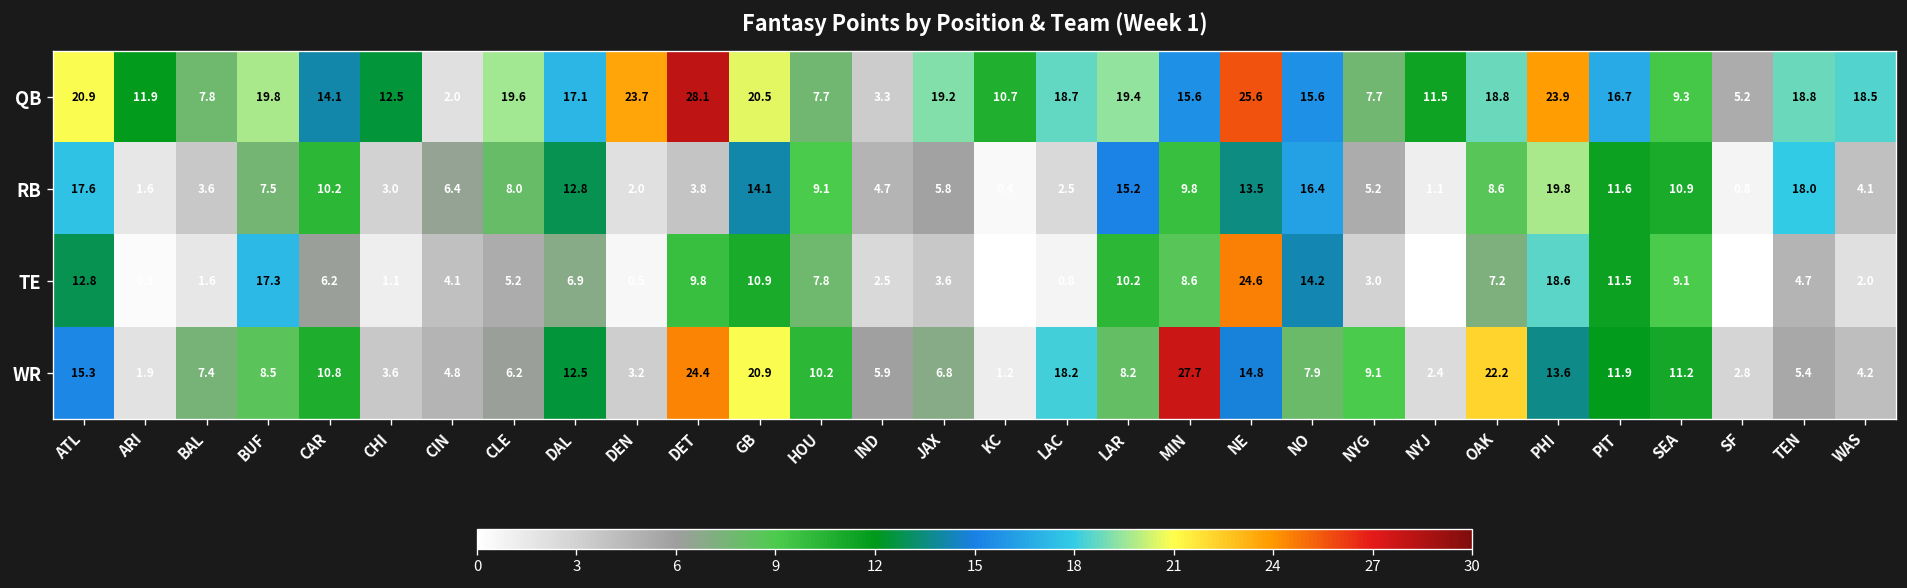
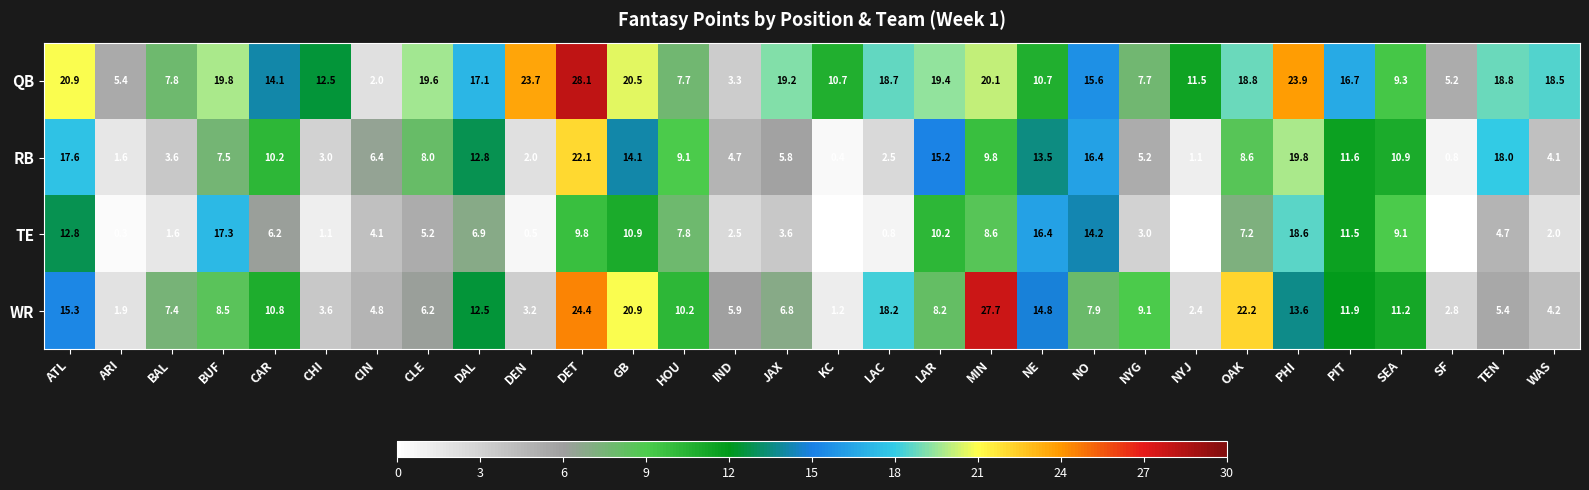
QB, ARI: 11.9 -> 5.4
QB, MIN: 15.6 -> 20.1
QB, NE: 25.6 -> 10.7
RB, DET: 3.8 -> 22.1
TE, NE: 24.6 -> 16.4
